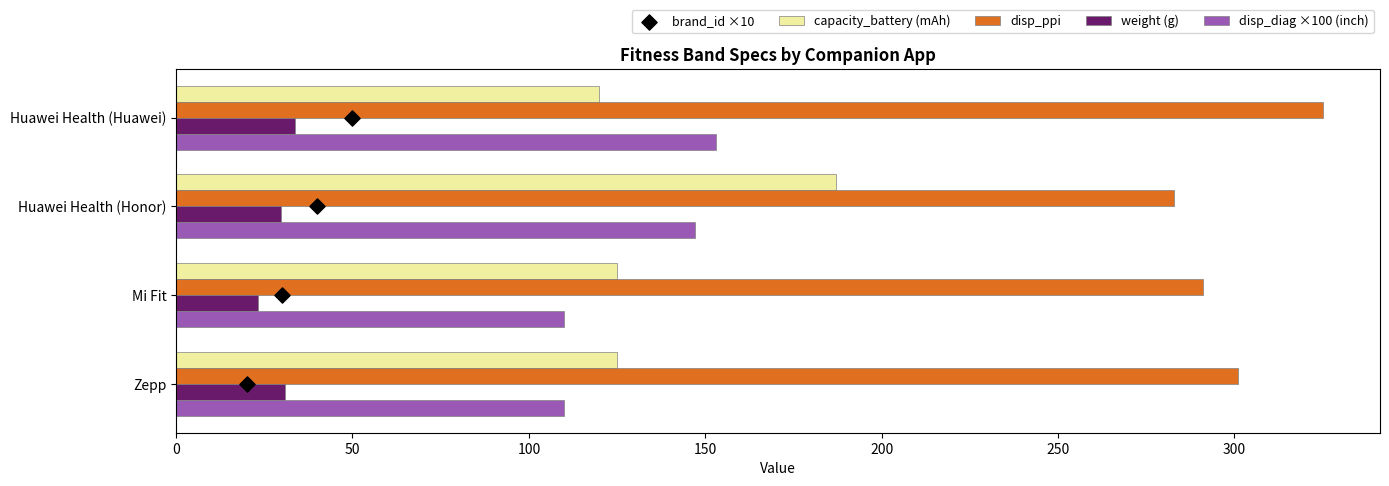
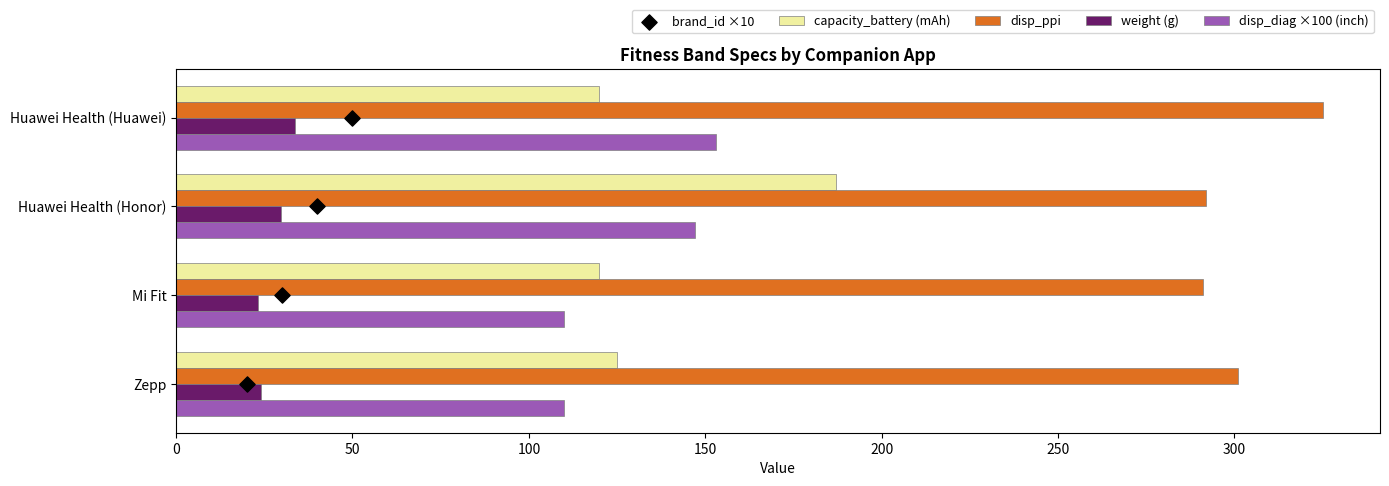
disp_ppi, Huawei Health (Honor): 283 -> 292
capacity_battery (mAh), Mi Fit: 125 -> 120
weight (g), Zepp: 31 -> 24
